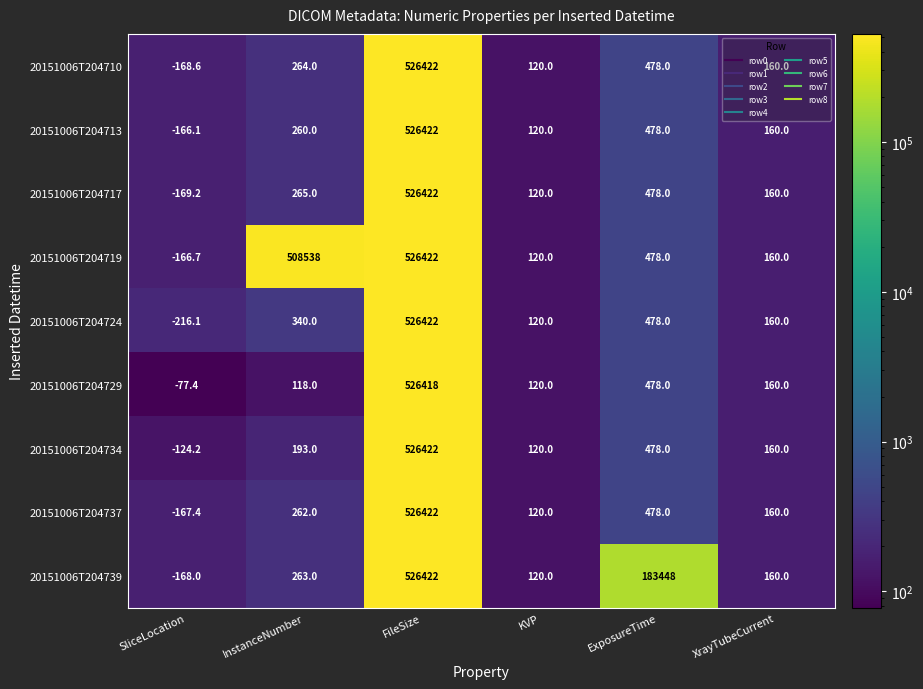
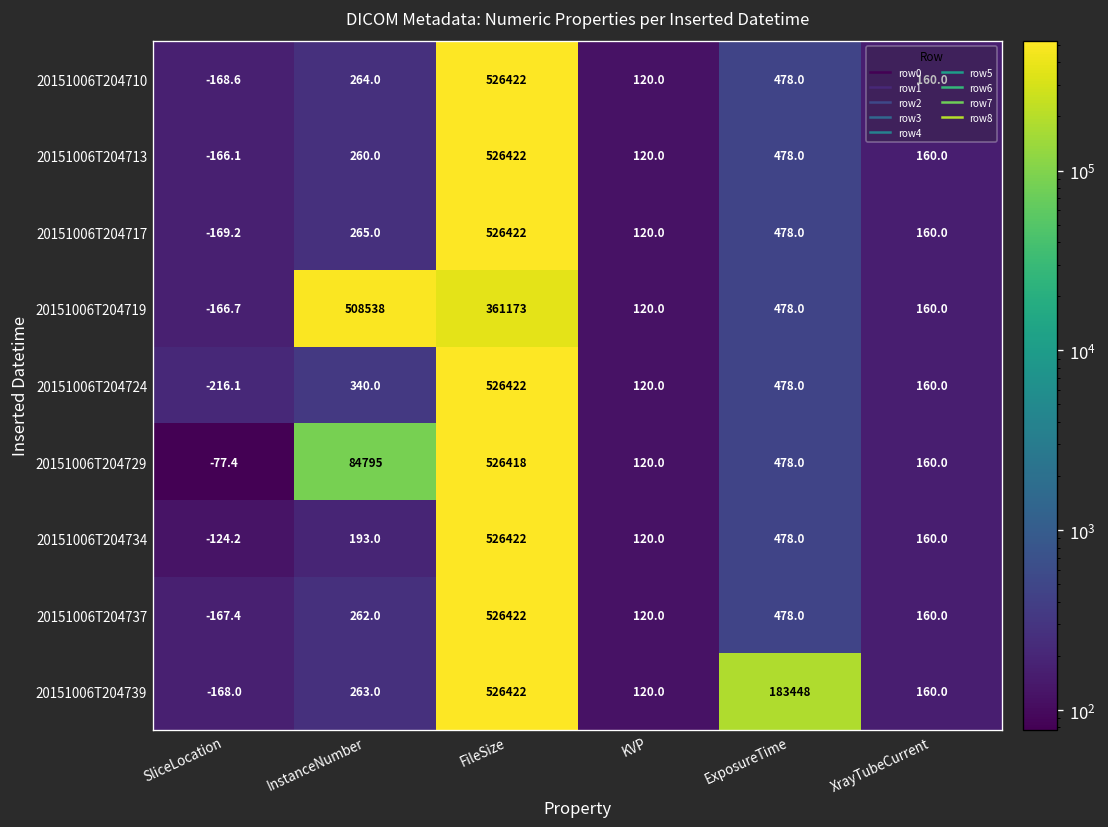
20151006T204719, FileSize: 526422 -> 361173
20151006T204729, InstanceNumber: 118.0 -> 84795
